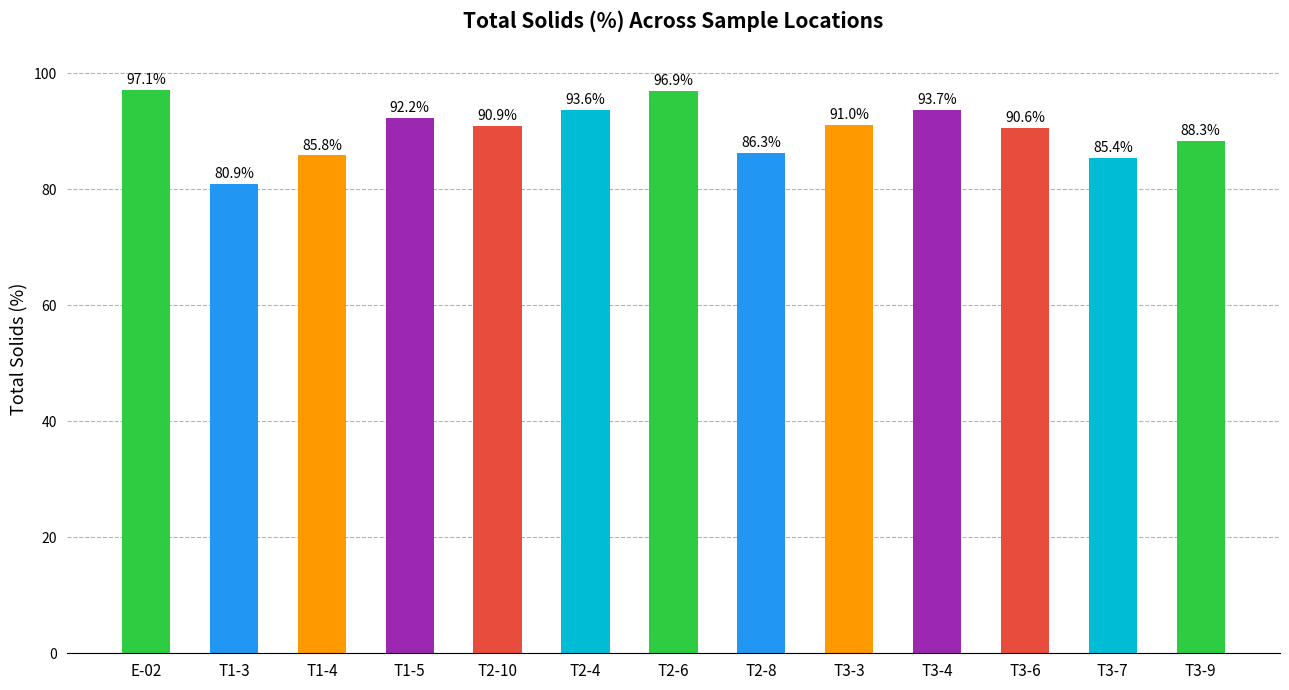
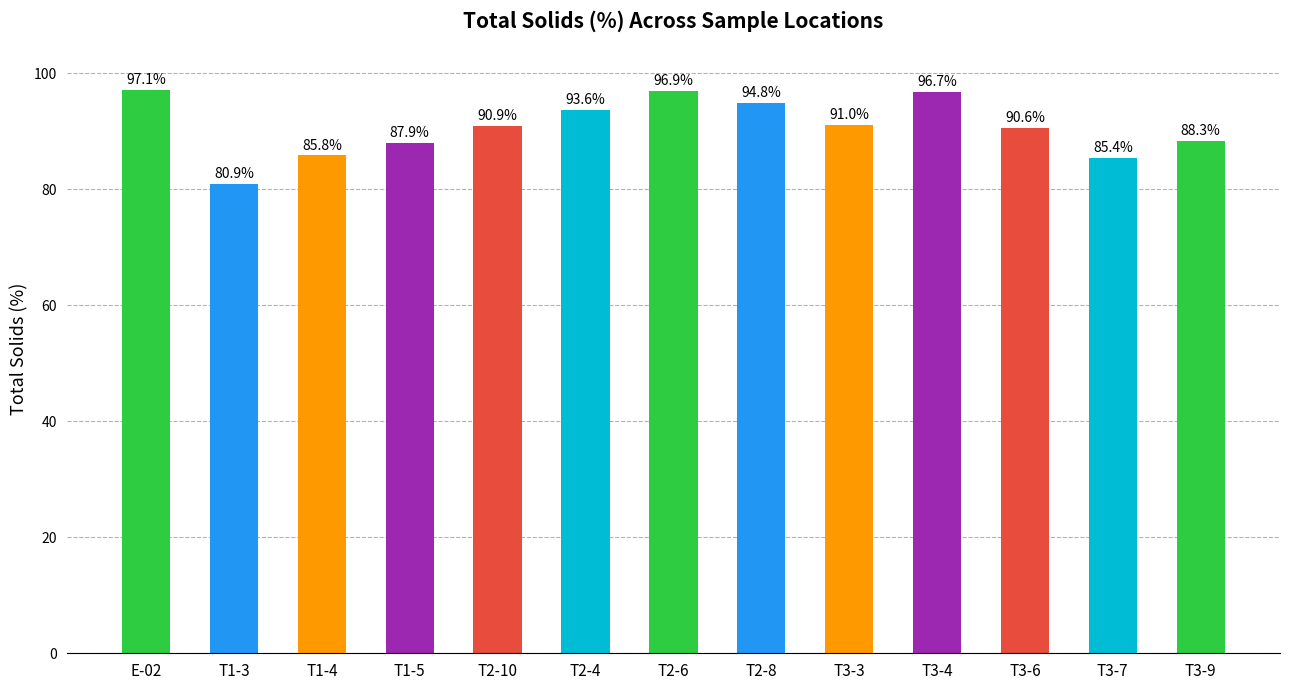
T1-5: 92.2% -> 87.9%
T2-8: 86.3% -> 94.8%
T3-4: 93.7% -> 96.7%
